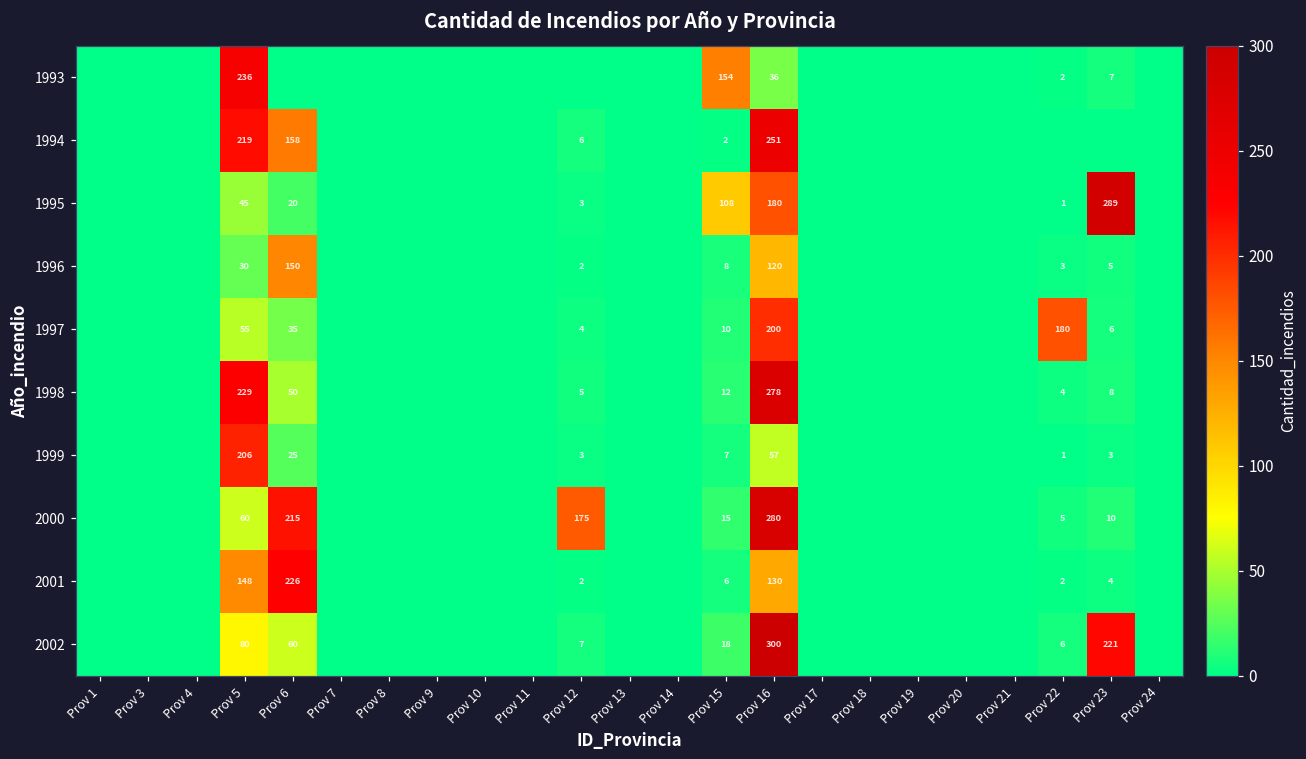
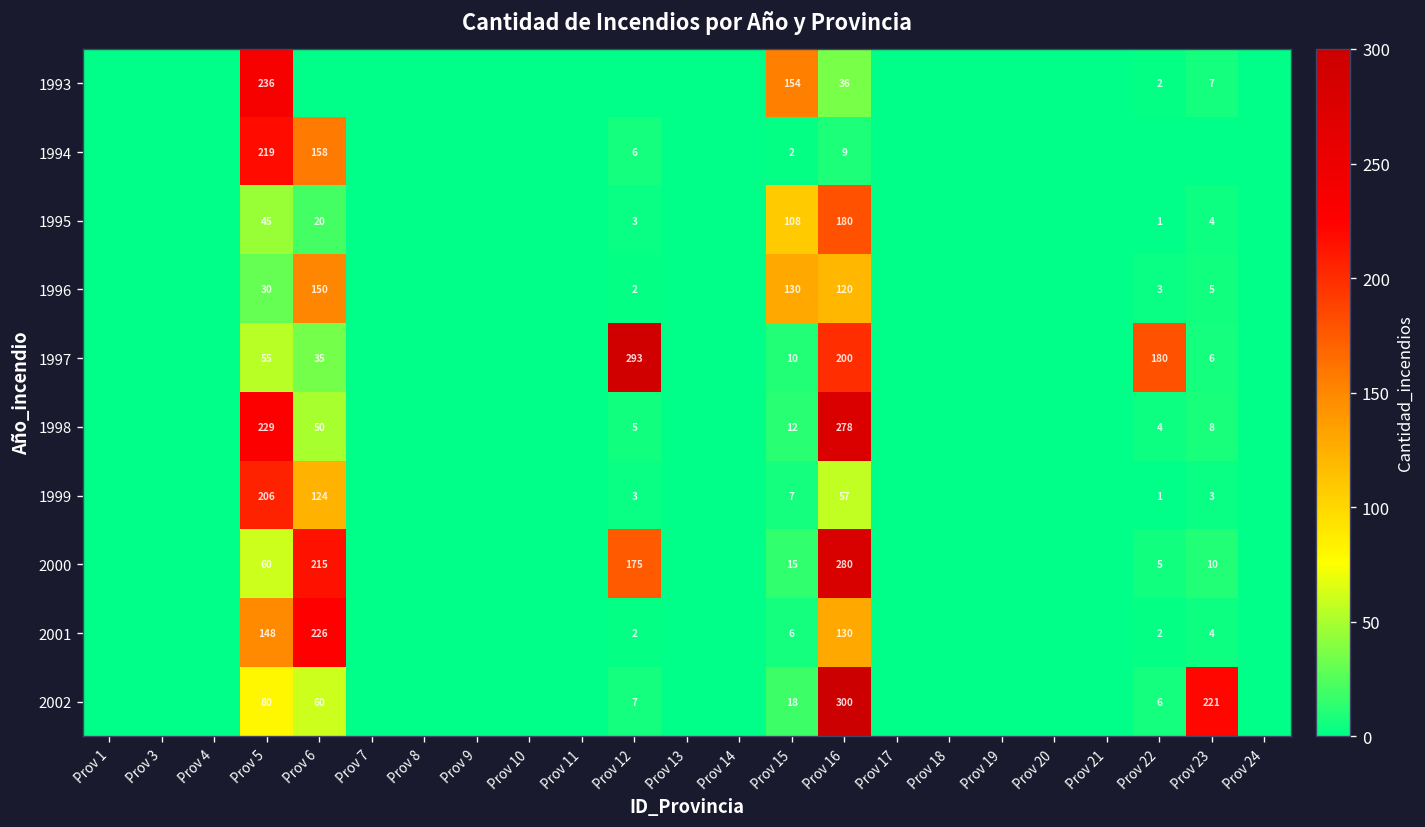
1994, Prov 16: 251 -> 9
1995, Prov 23: 289 -> 4
1996, Prov 15: 8 -> 130
1997, Prov 12: 4 -> 293
1999, Prov 6: 25 -> 124
